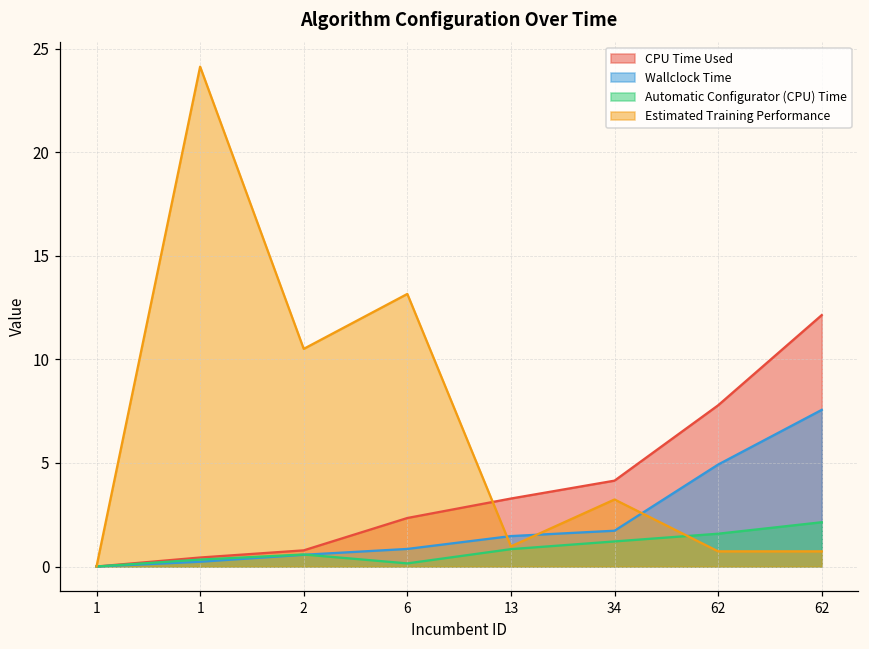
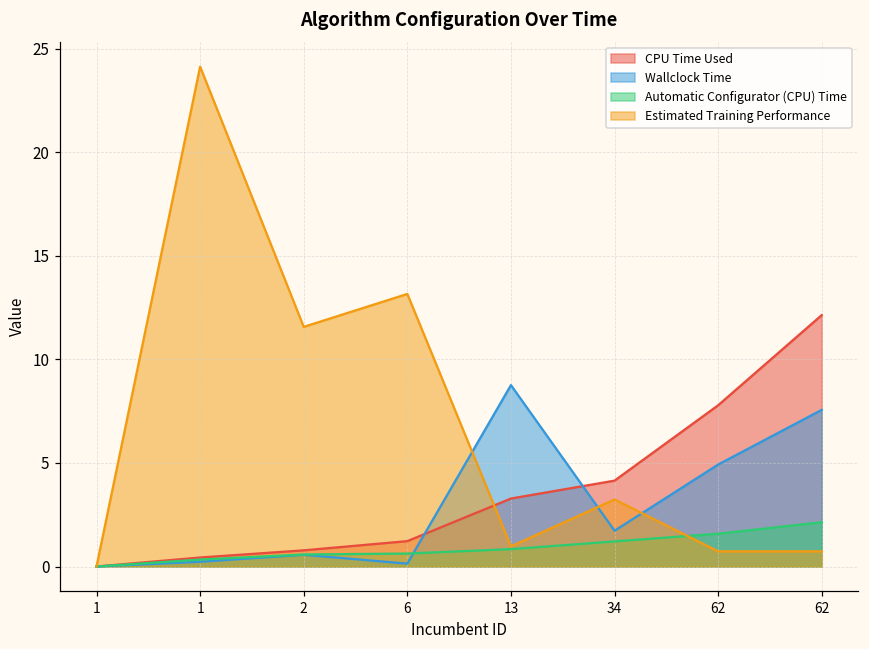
Estimated Training Performance, 2: 10.5 -> 11.6
CPU Time Used, 6: 2.3 -> 1.2
Wallclock Time, 6: 0.8 -> 0.1
Automatic Configurator (CPU) Time, 6: 0.2 -> 0.6
Wallclock Time, 13: 1.5 -> 8.8
